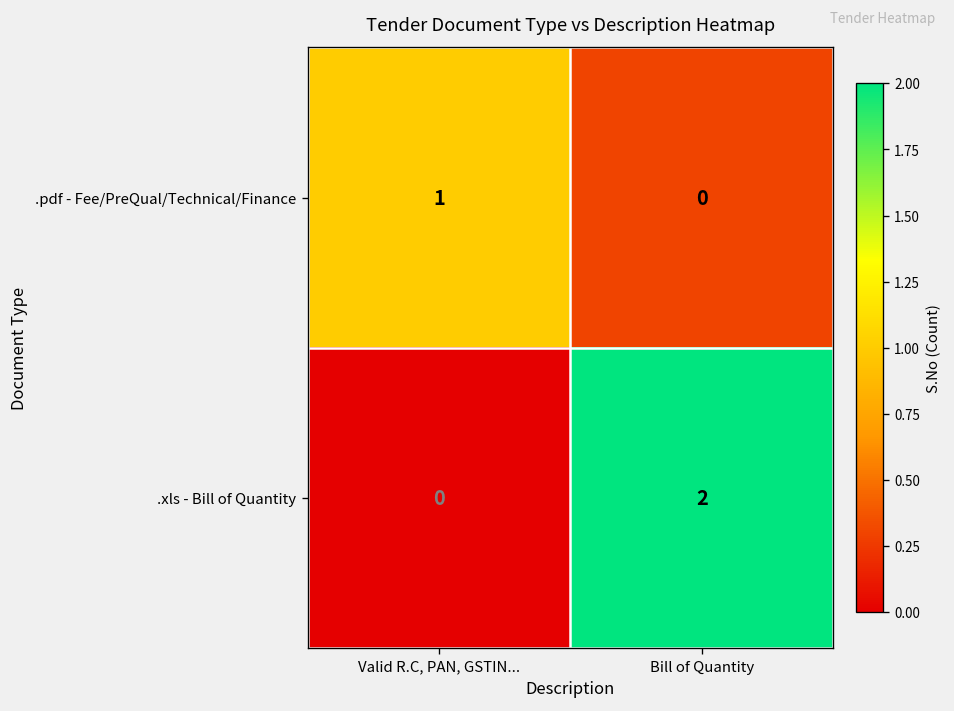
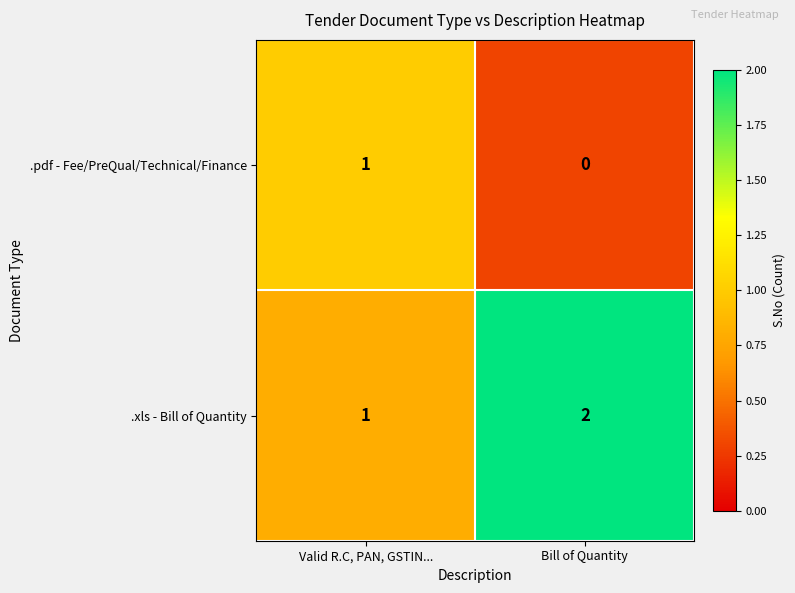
.xls - Bill of Quantity, Valid R.C, PAN, GSTIN...: 0 -> 1
